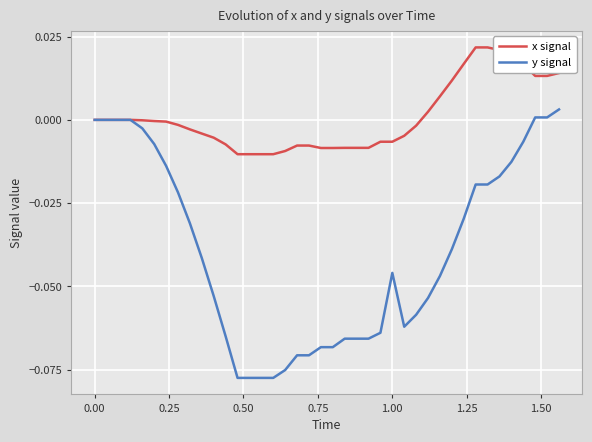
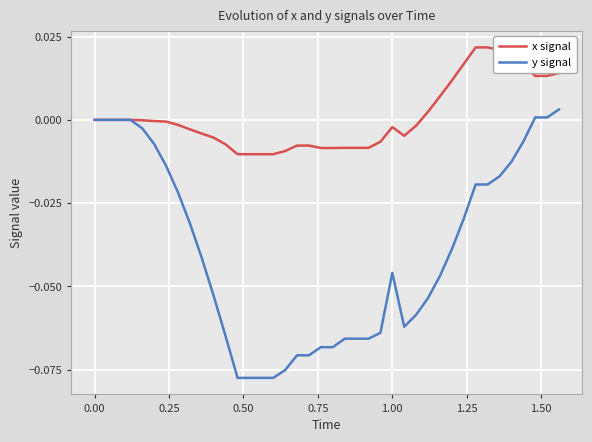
x signal, 1.00: -0.007 -> -0.002
